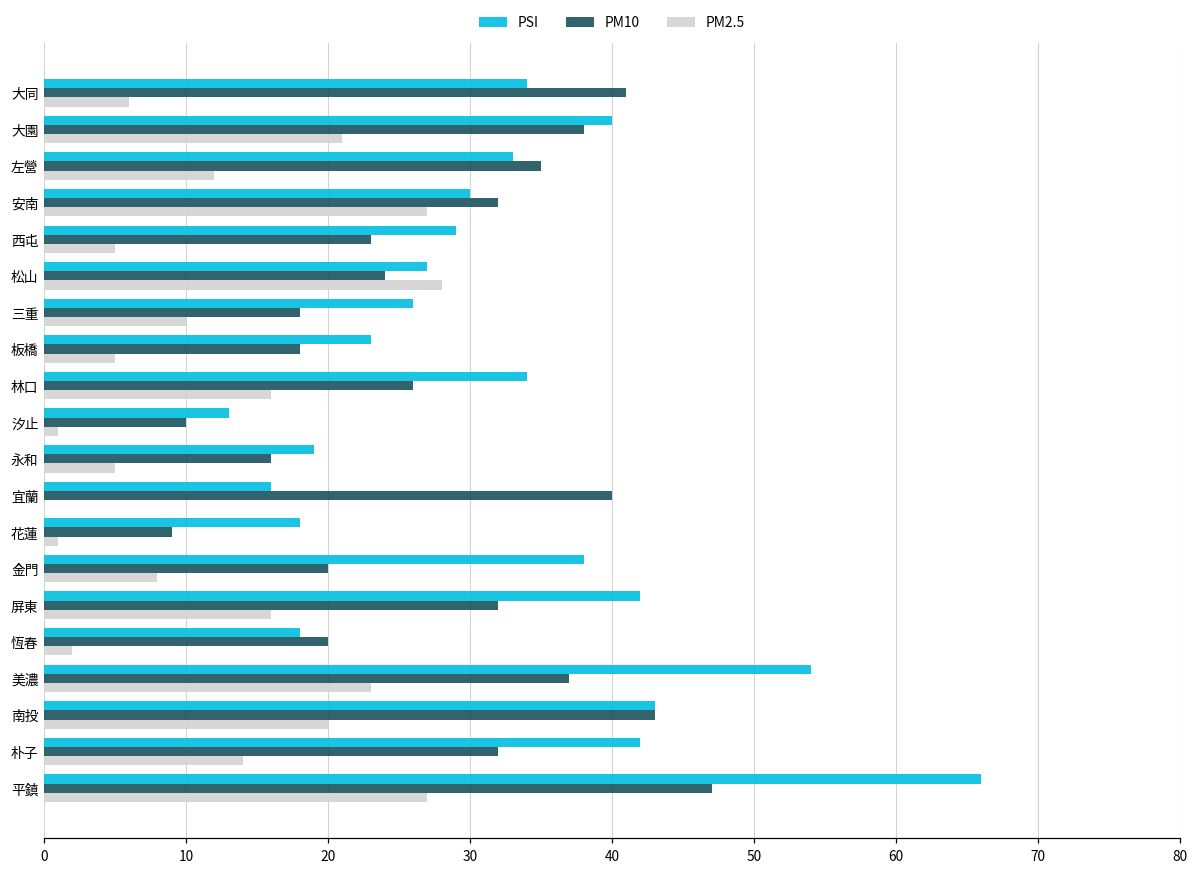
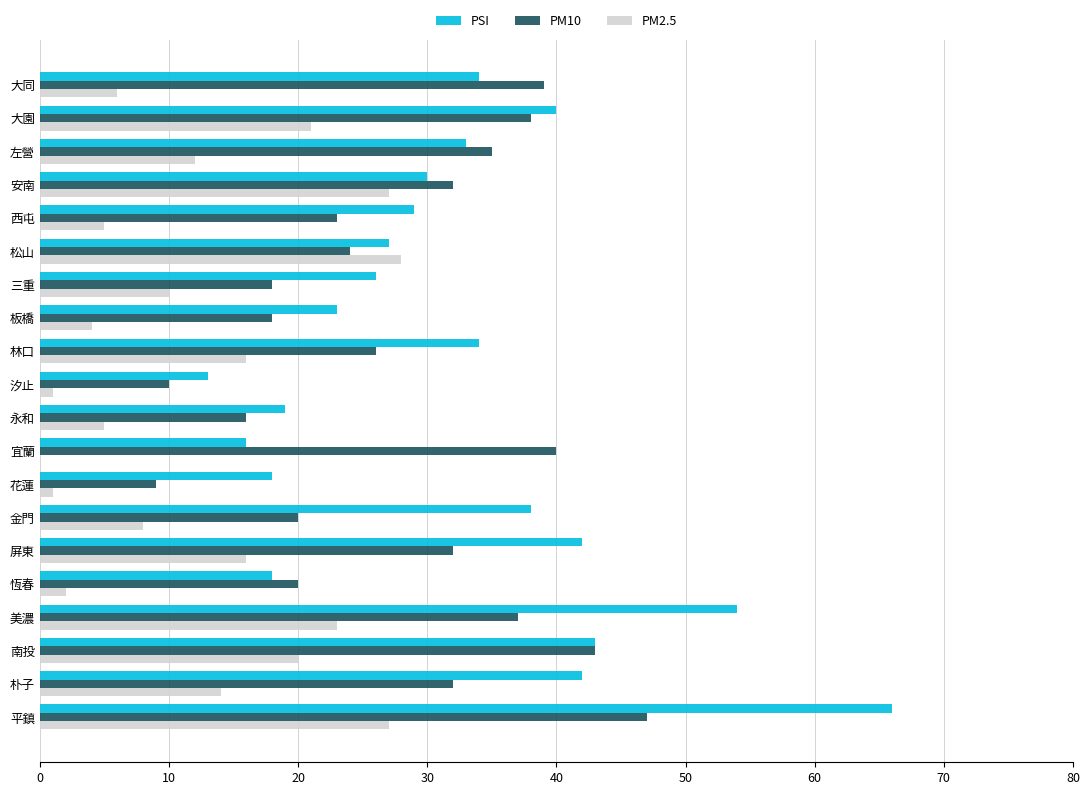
PM10, 大同: 41 -> 39
PM2.5, 板橋: 5 -> 4
